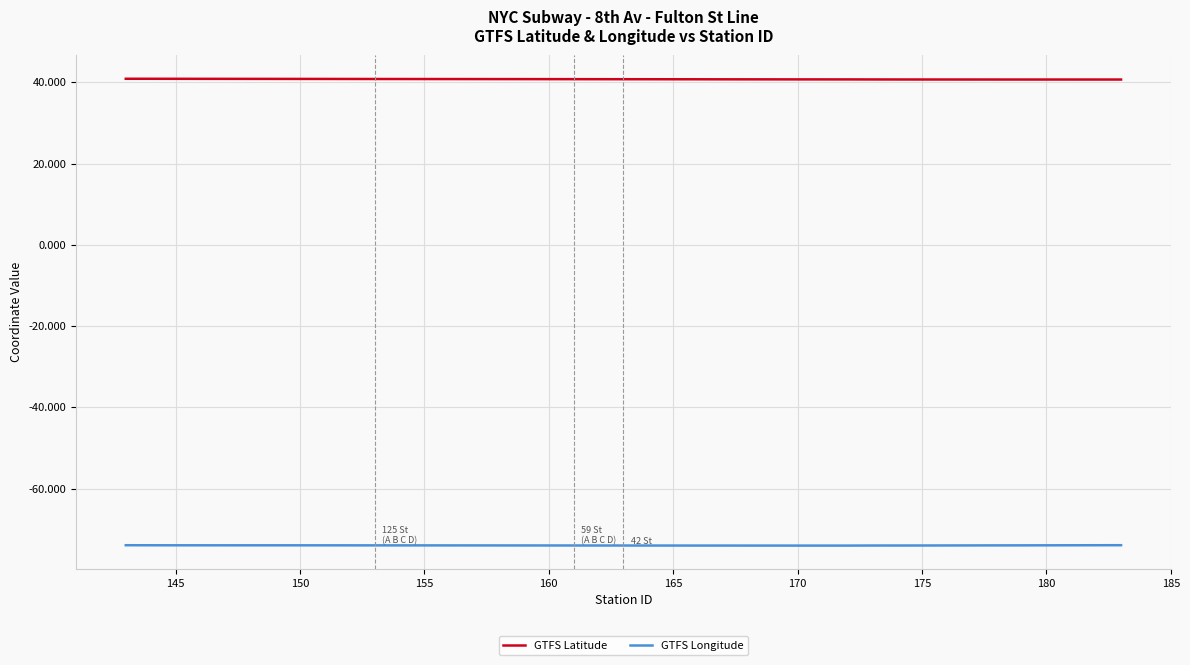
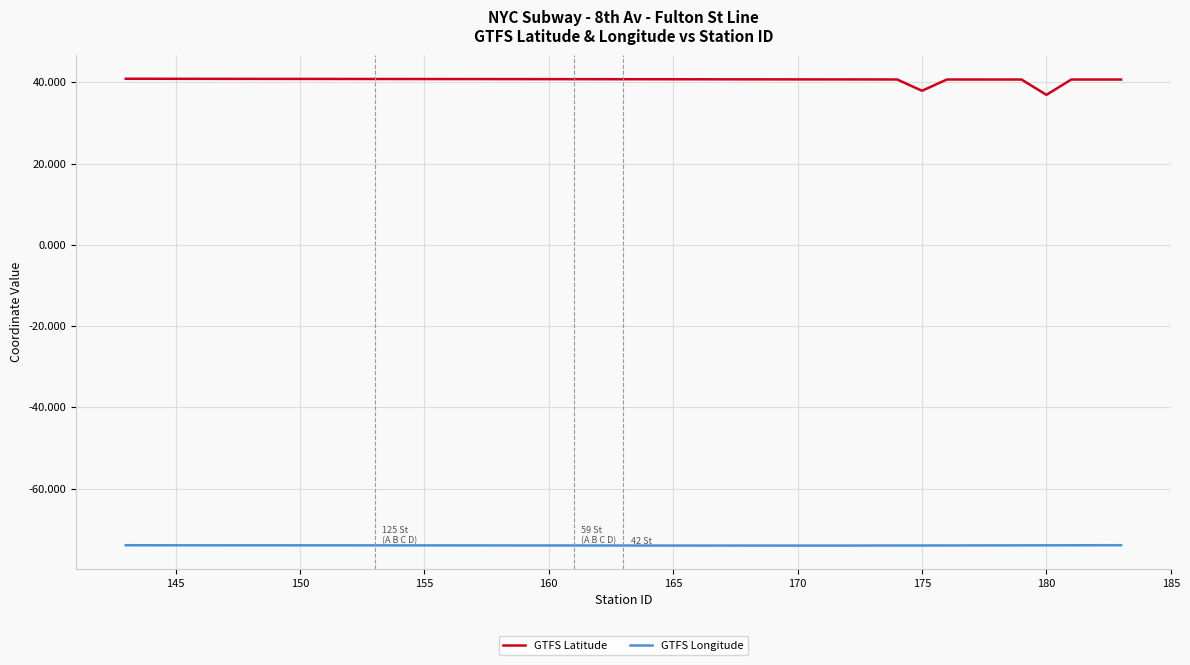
GTFS Latitude, 175: 41 -> 38
GTFS Latitude, 180: 41 -> 37
